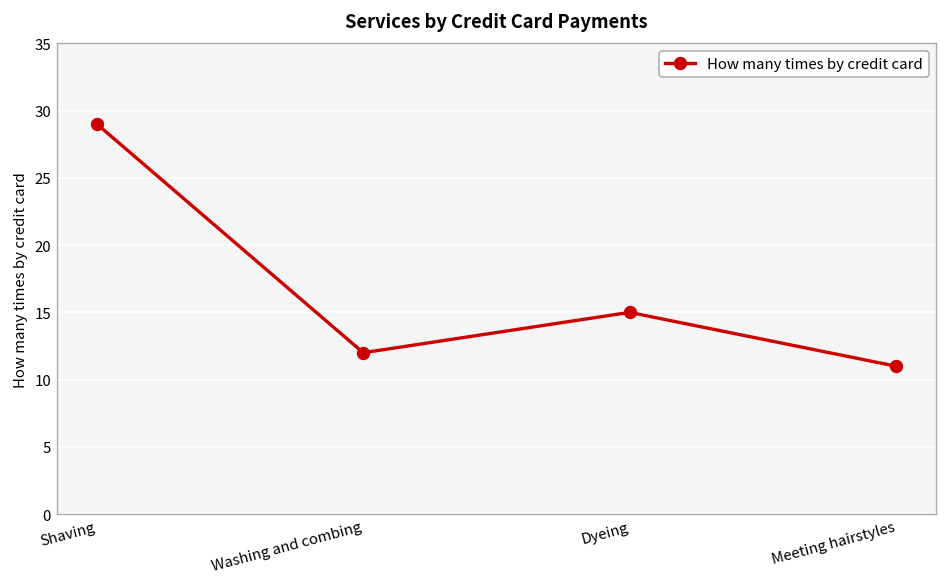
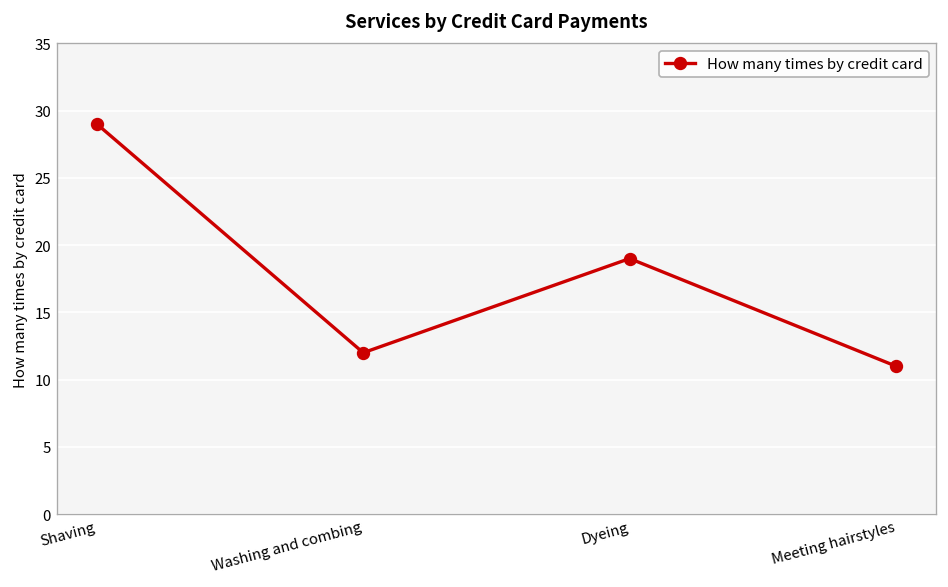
Dyeing: 15 -> 19
